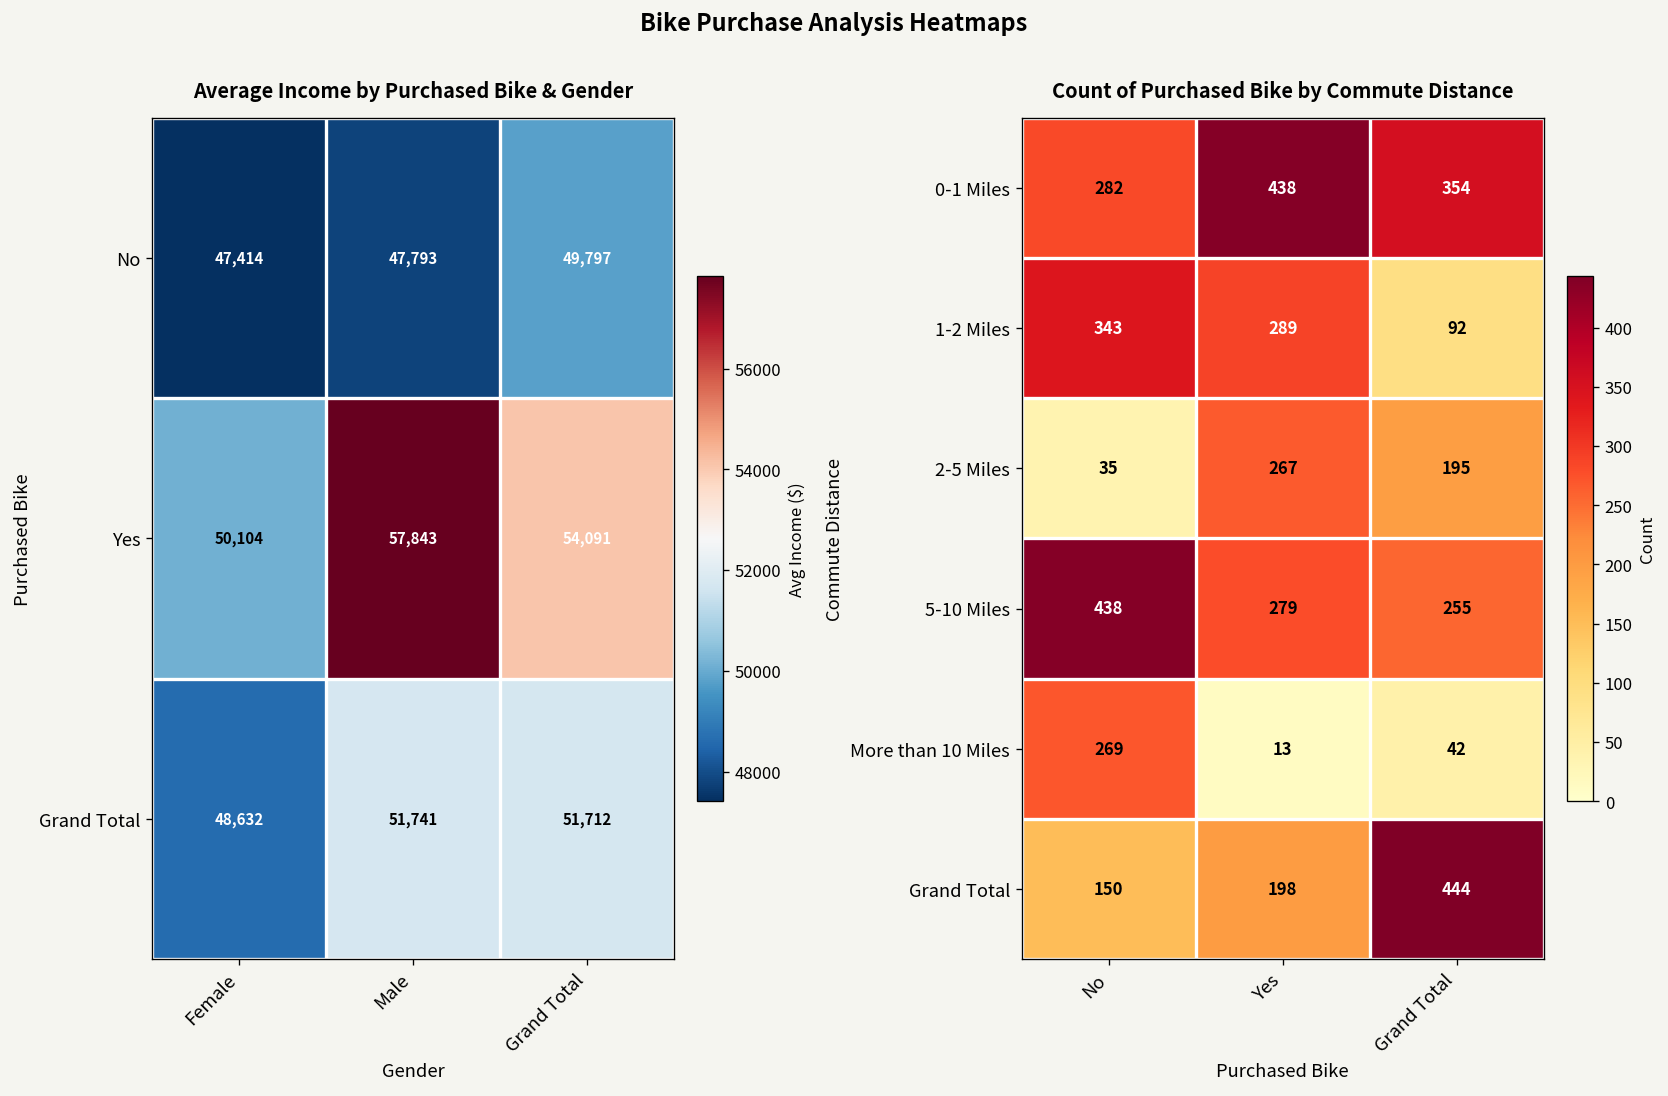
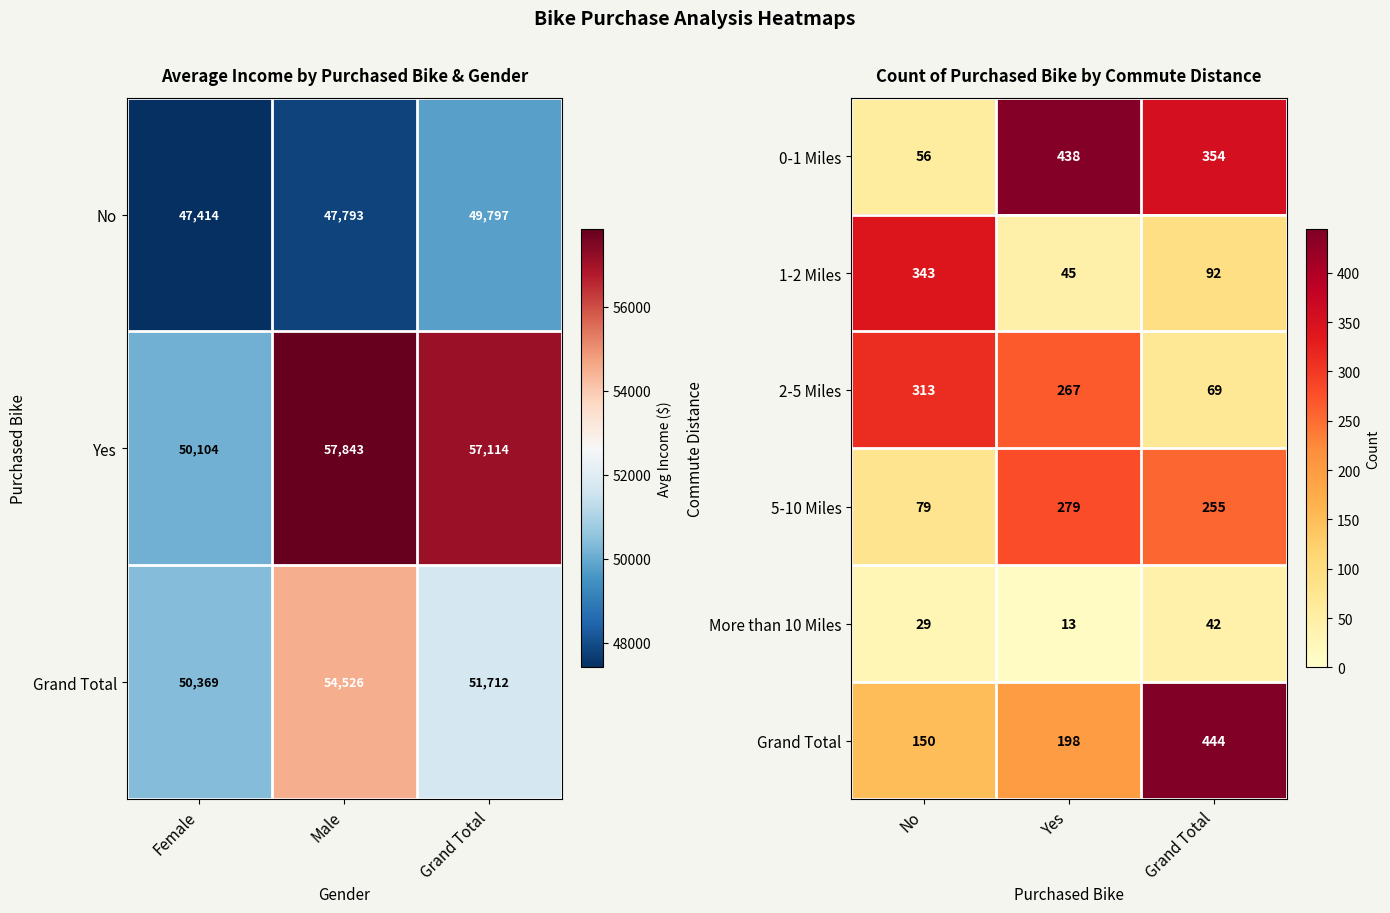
Average Income by Purchased Bike & Gender, Yes, Grand Total: 54,091 -> 57,114
Average Income by Purchased Bike & Gender, Grand Total, Female: 48,632 -> 50,369
Average Income by Purchased Bike & Gender, Grand Total, Male: 51,741 -> 54,526
Count of Purchased Bike by Commute Distance, 0-1 Miles, No: 282 -> 56
Count of Purchased Bike by Commute Distance, 1-2 Miles, Yes: 289 -> 45
Count of Purchased Bike by Commute Distance, 2-5 Miles, No: 35 -> 313
Count of Purchased Bike by Commute Distance, 2-5 Miles, Grand Total: 195 -> 69
Count of Purchased Bike by Commute Distance, 5-10 Miles, No: 438 -> 79
Count of Purchased Bike by Commute Distance, More than 10 Miles, No: 269 -> 29
